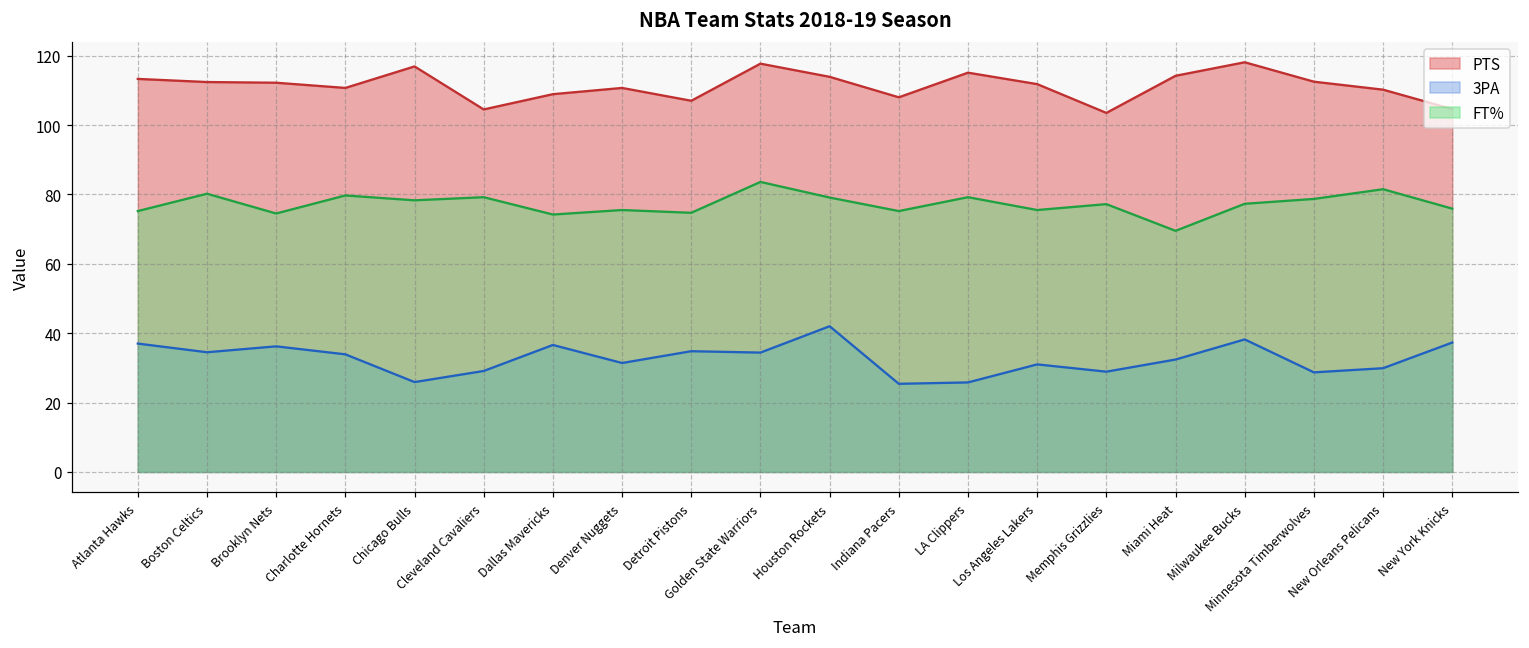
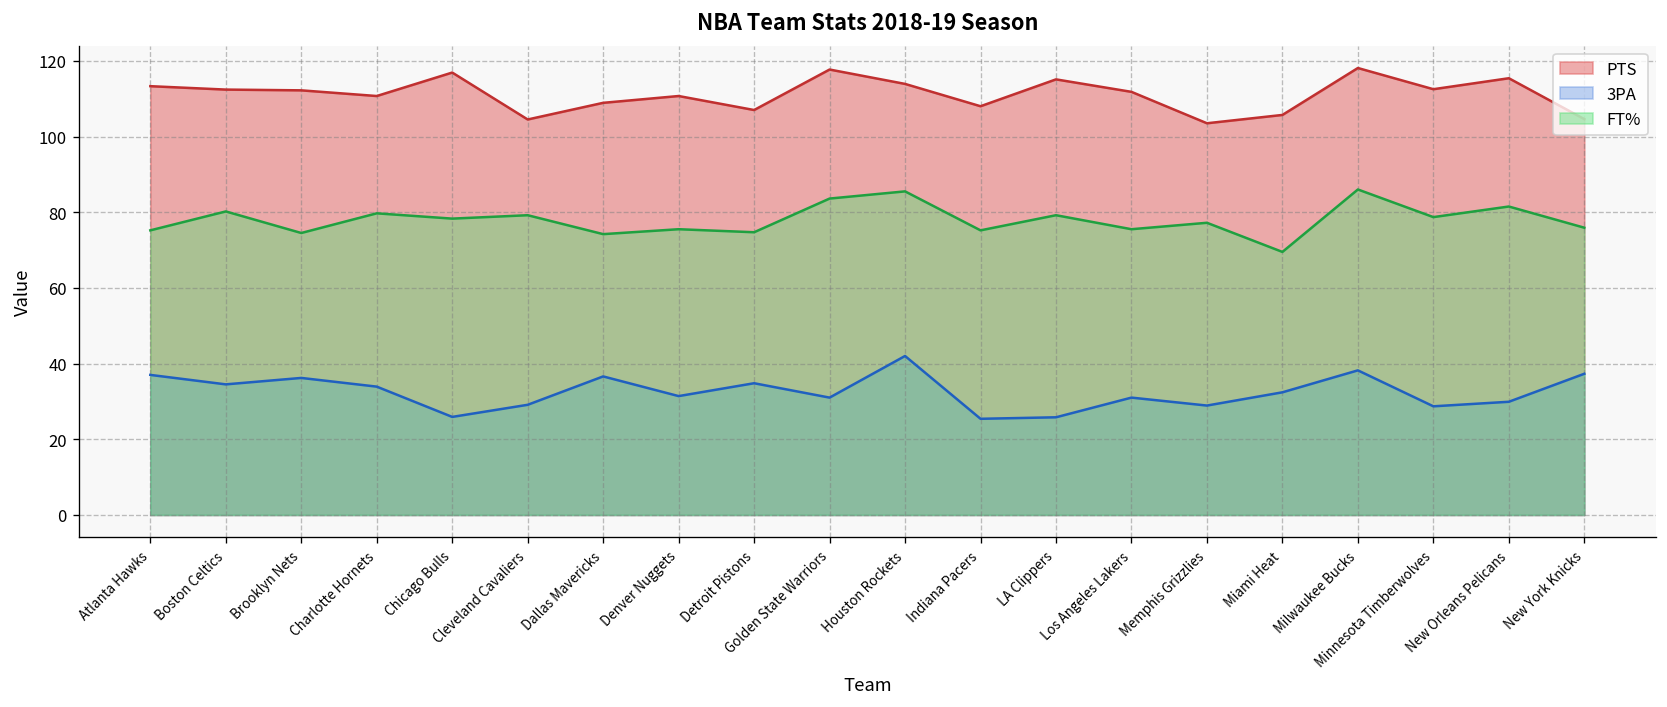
3PA, Golden State Warriors: 34 -> 31
FT%, Houston Rockets: 79 -> 86
PTS, Miami Heat: 114 -> 106
FT%, Milwaukee Bucks: 77 -> 86
PTS, New Orleans Pelicans: 110 -> 115
